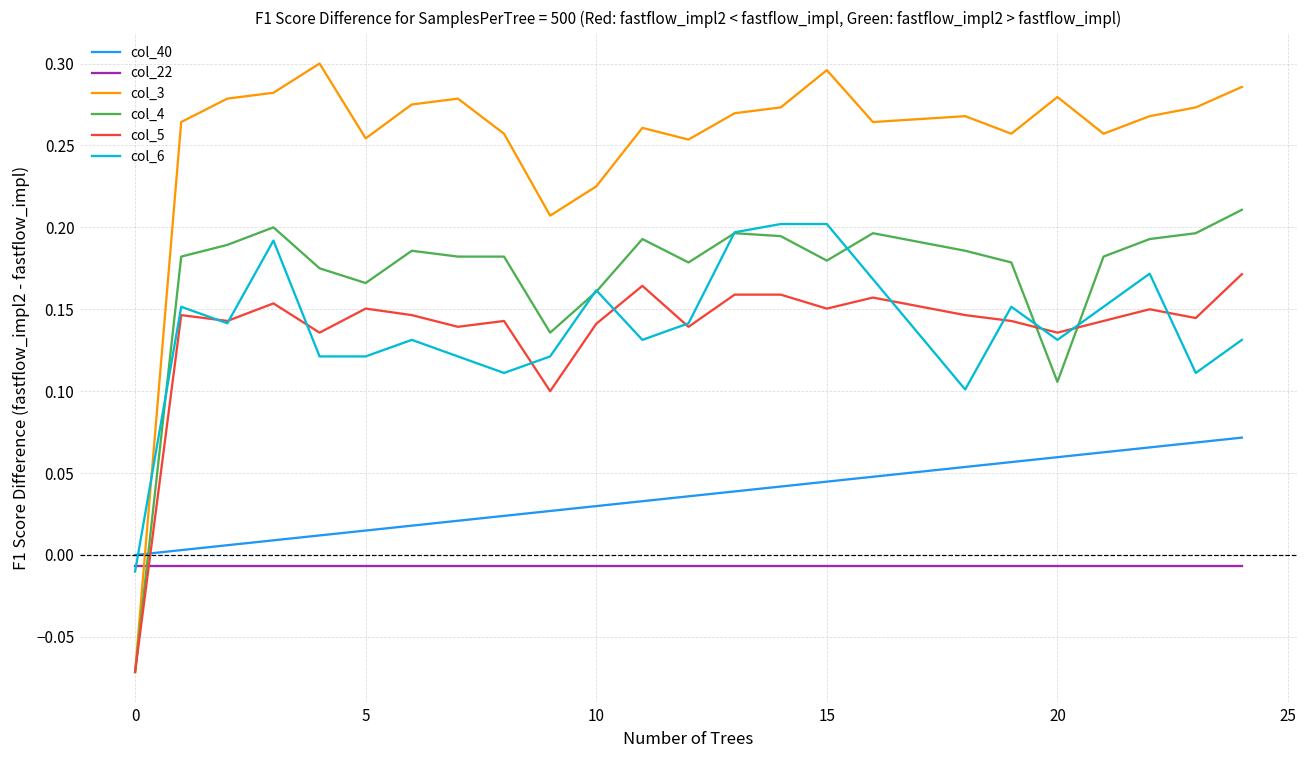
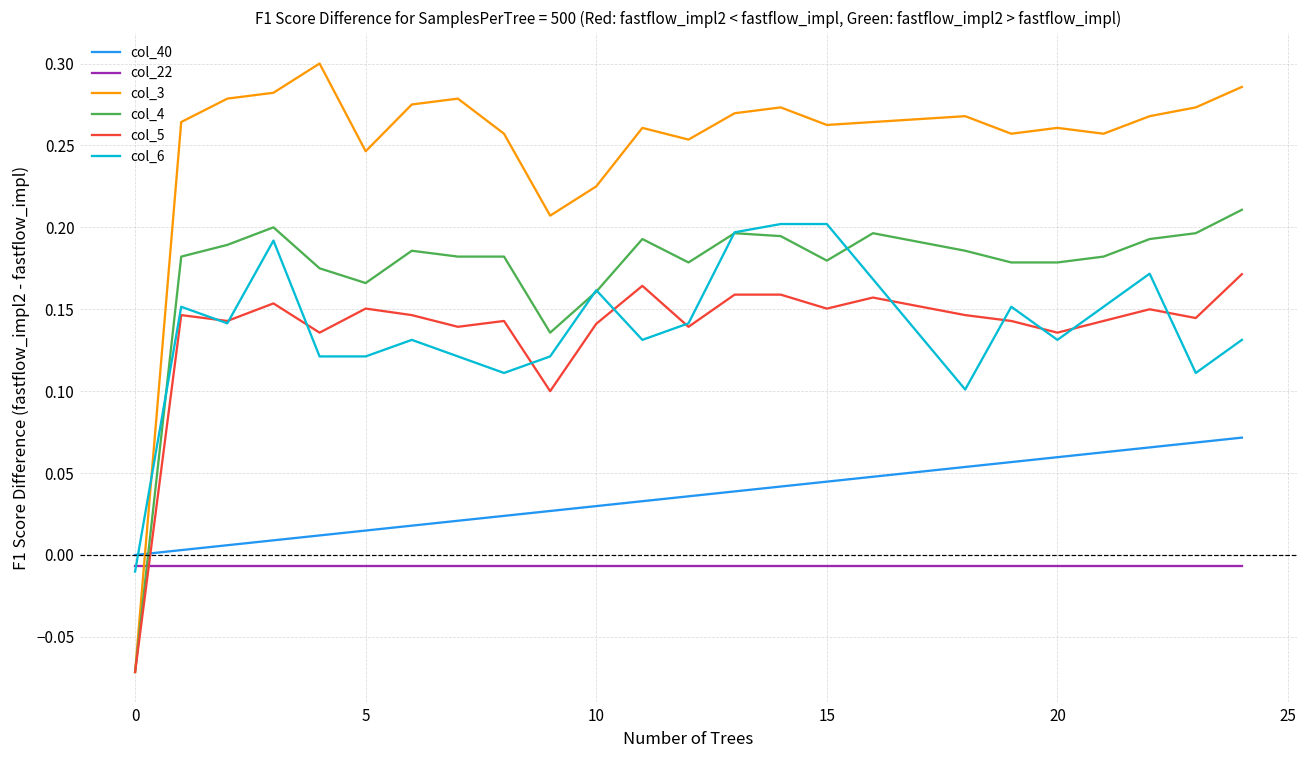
col_3, 5: 0.254 -> 0.246
col_3, 15: 0.296 -> 0.262
col_3, 20: 0.280 -> 0.261
col_4, 20: 0.106 -> 0.179
